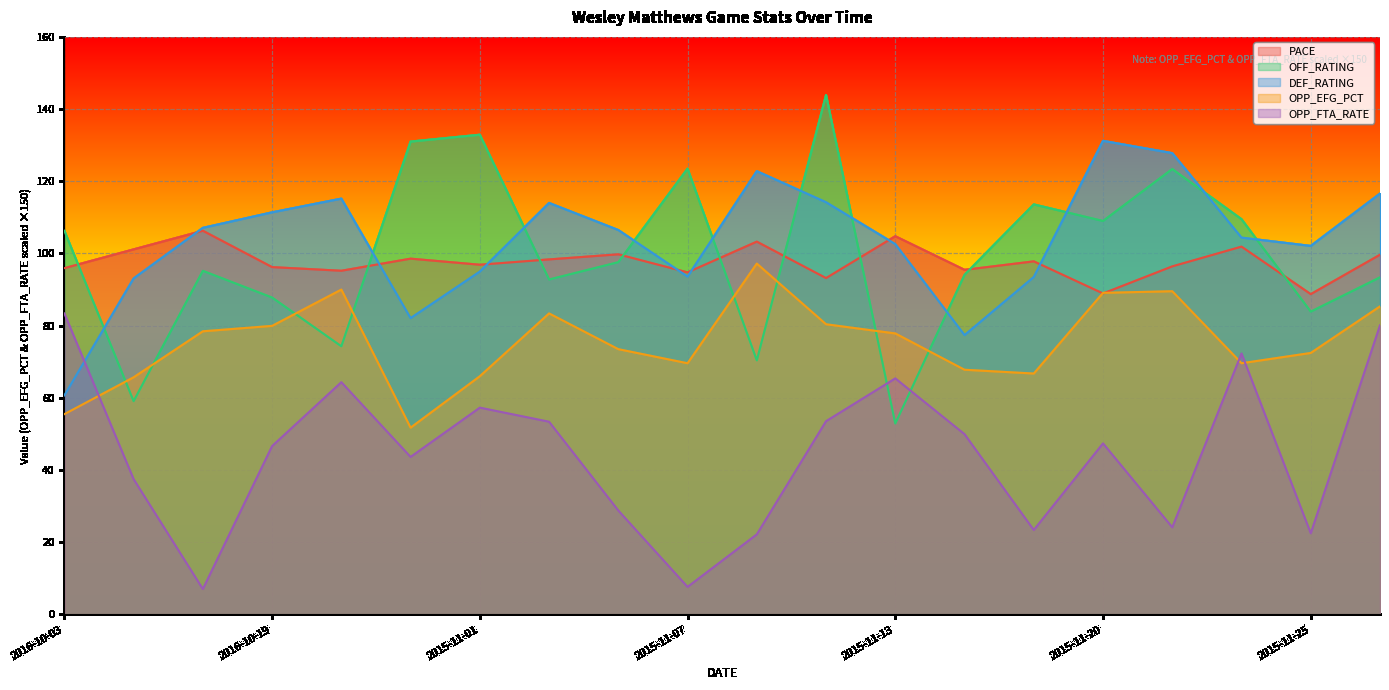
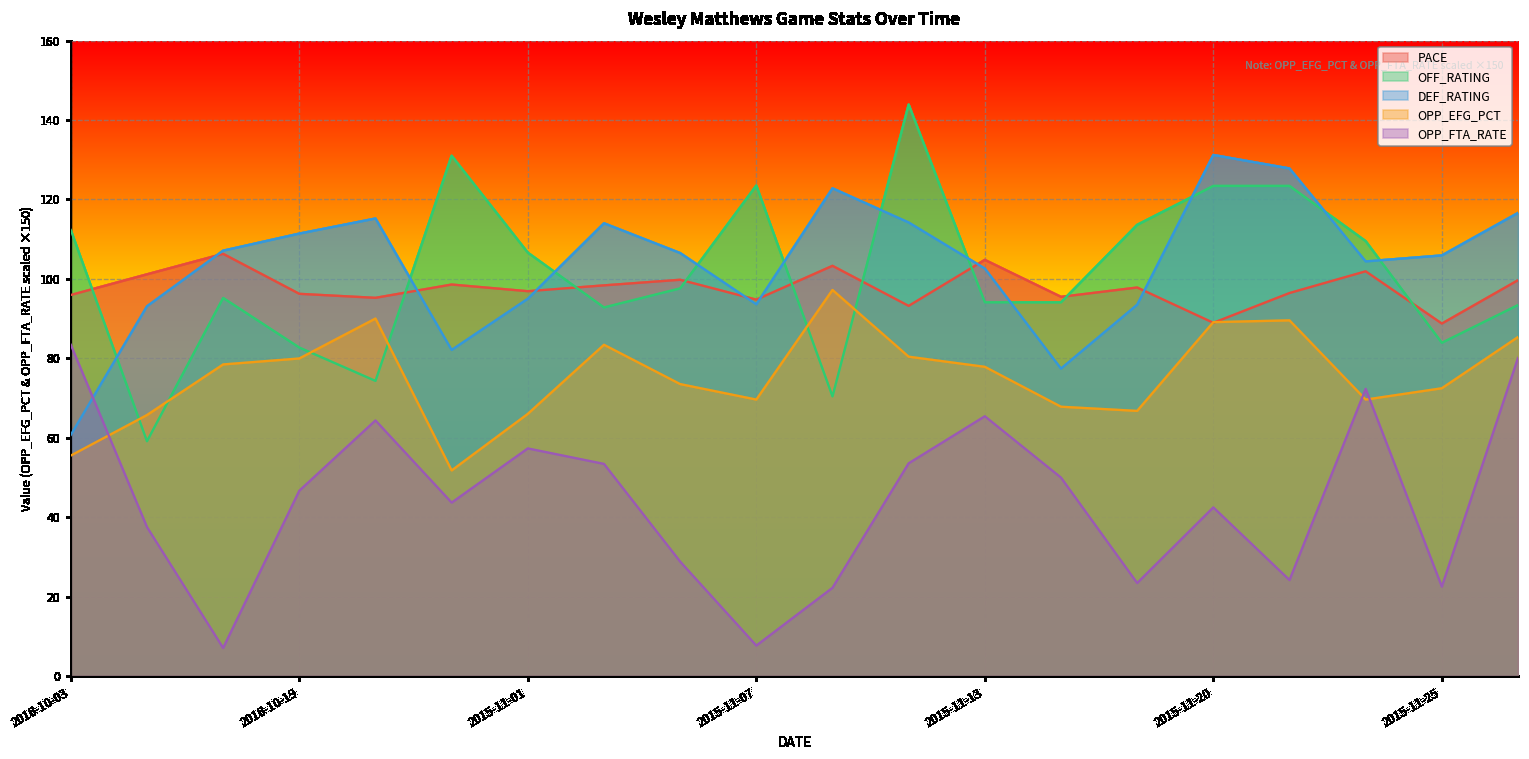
OFF_RATING, 2016-10-03: 106 -> 112
OFF_RATING, 2016-10-19: 88 -> 83
OFF_RATING, 2015-11-01: 133 -> 107
OFF_RATING, 2015-11-13: 53 -> 94
OFF_RATING, 2015-11-20: 109 -> 123
OPP_FTA_RATE, 2015-11-20: 47 -> 42
DEF_RATING, 2015-11-25: 102 -> 106
